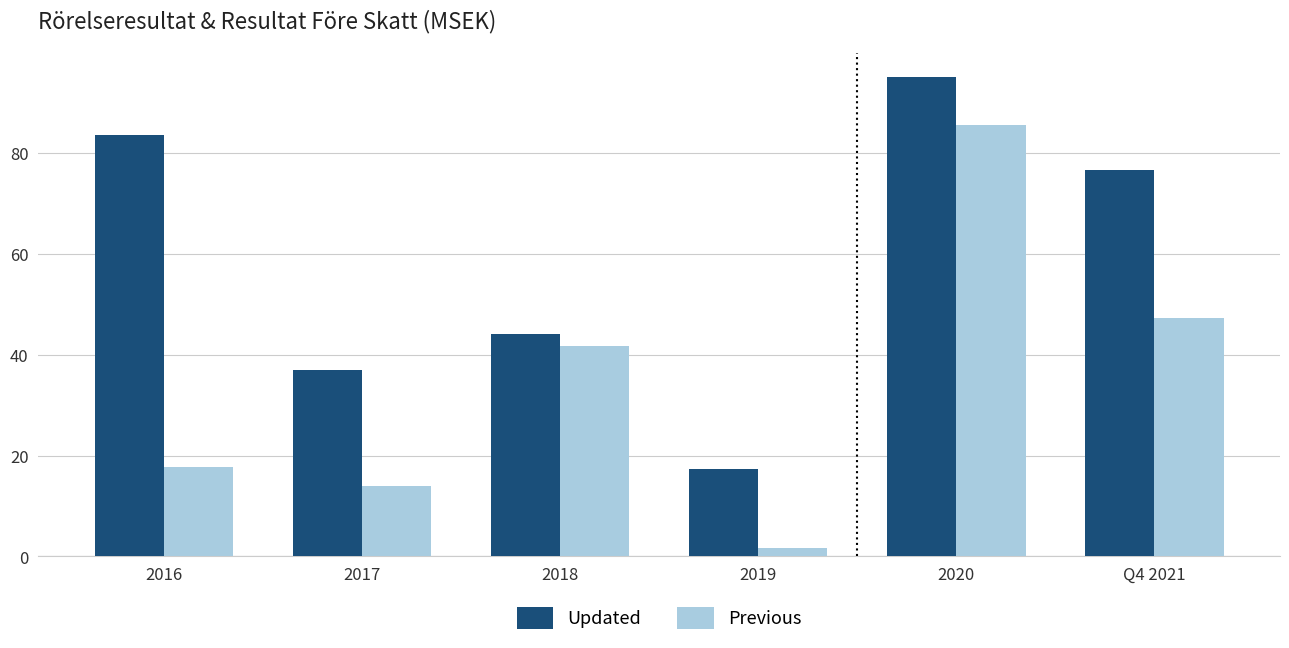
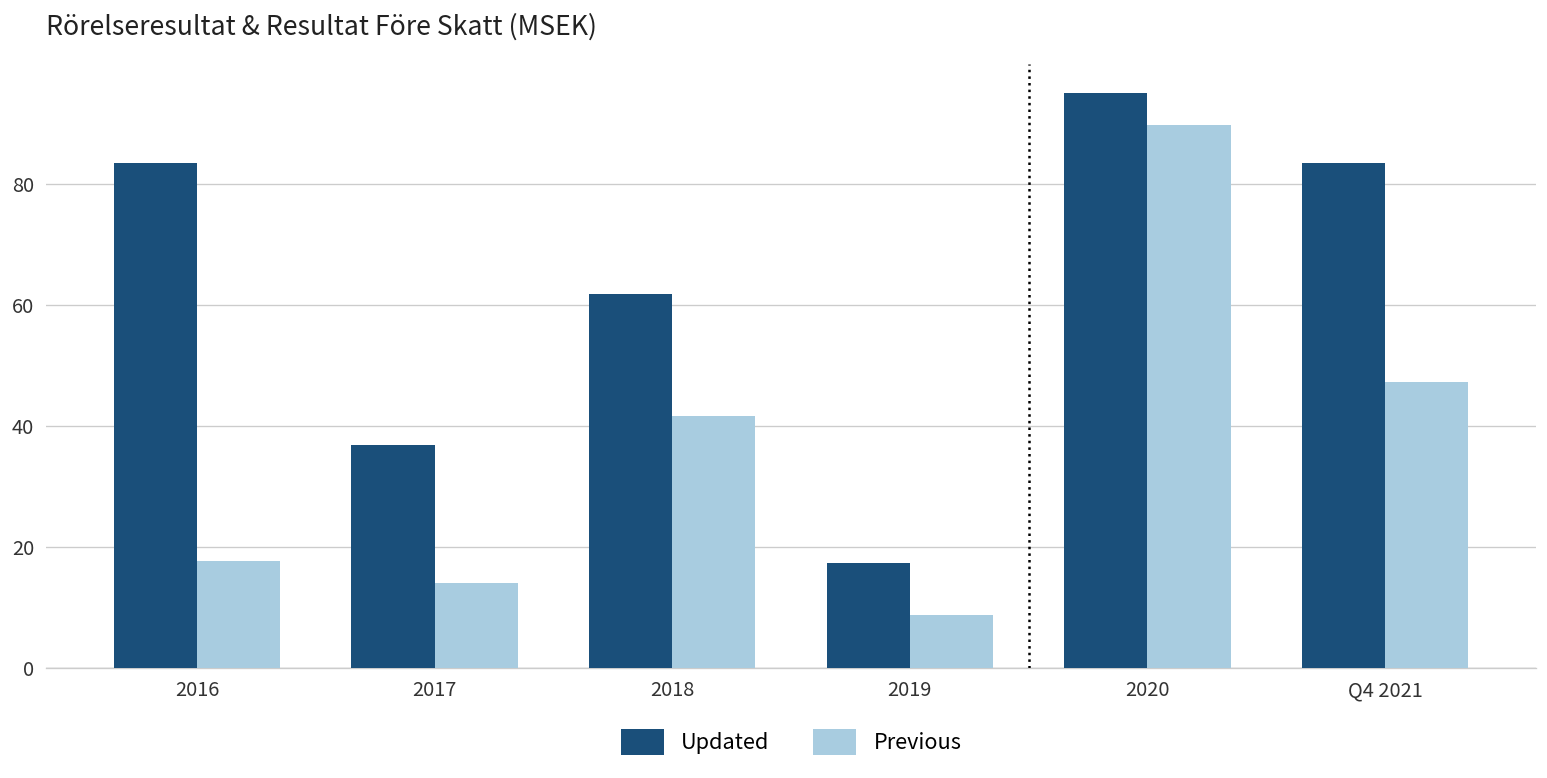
Updated, 2018: 44 -> 62
Previous, 2019: 2 -> 9
Previous, 2020: 86 -> 90
Updated, Q4 2021: 77 -> 83
